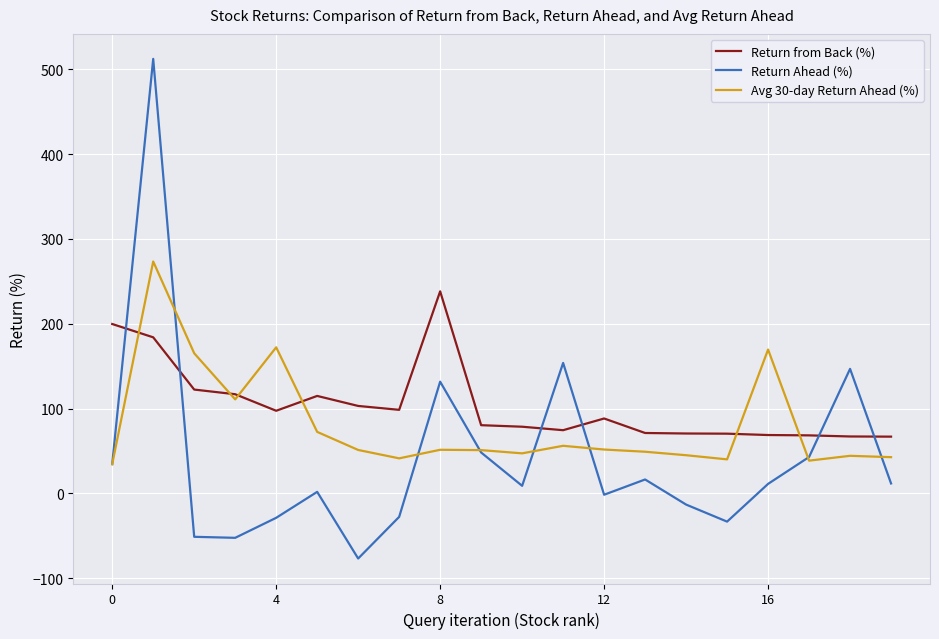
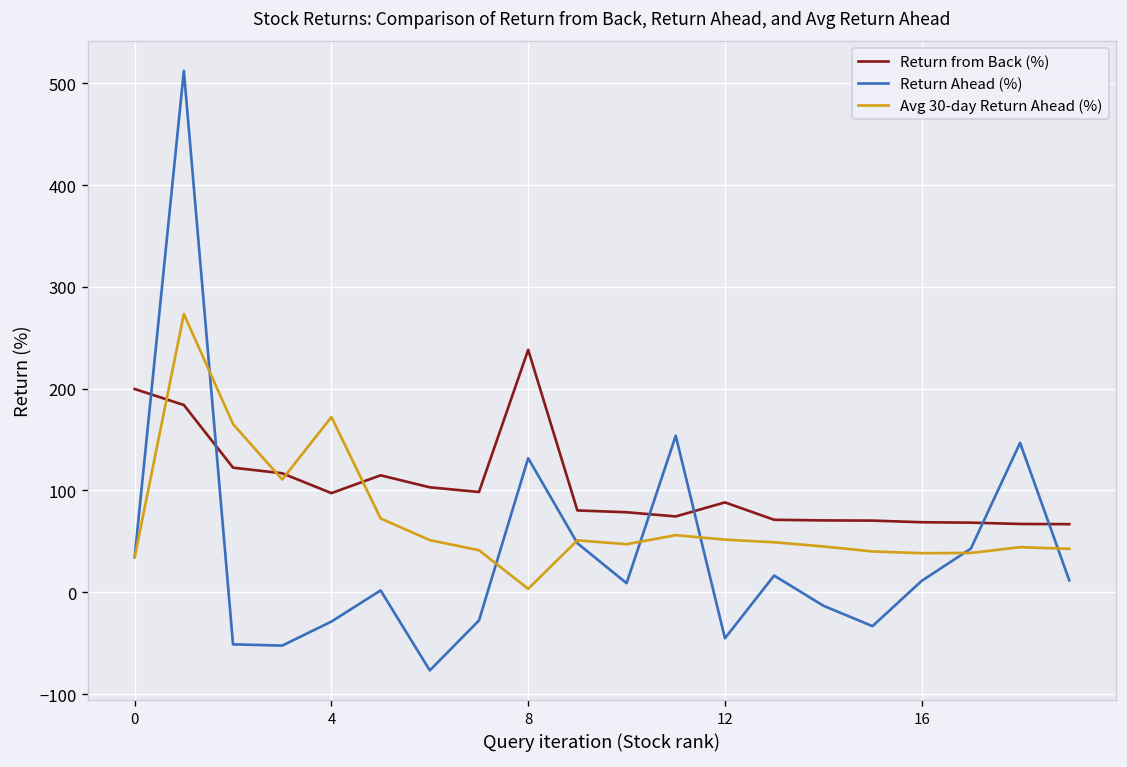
Avg 30-day Return Ahead (%), 8: 50 -> 0
Return Ahead (%), 12: 0 -> -50
Avg 30-day Return Ahead (%), 16: 170 -> 40
